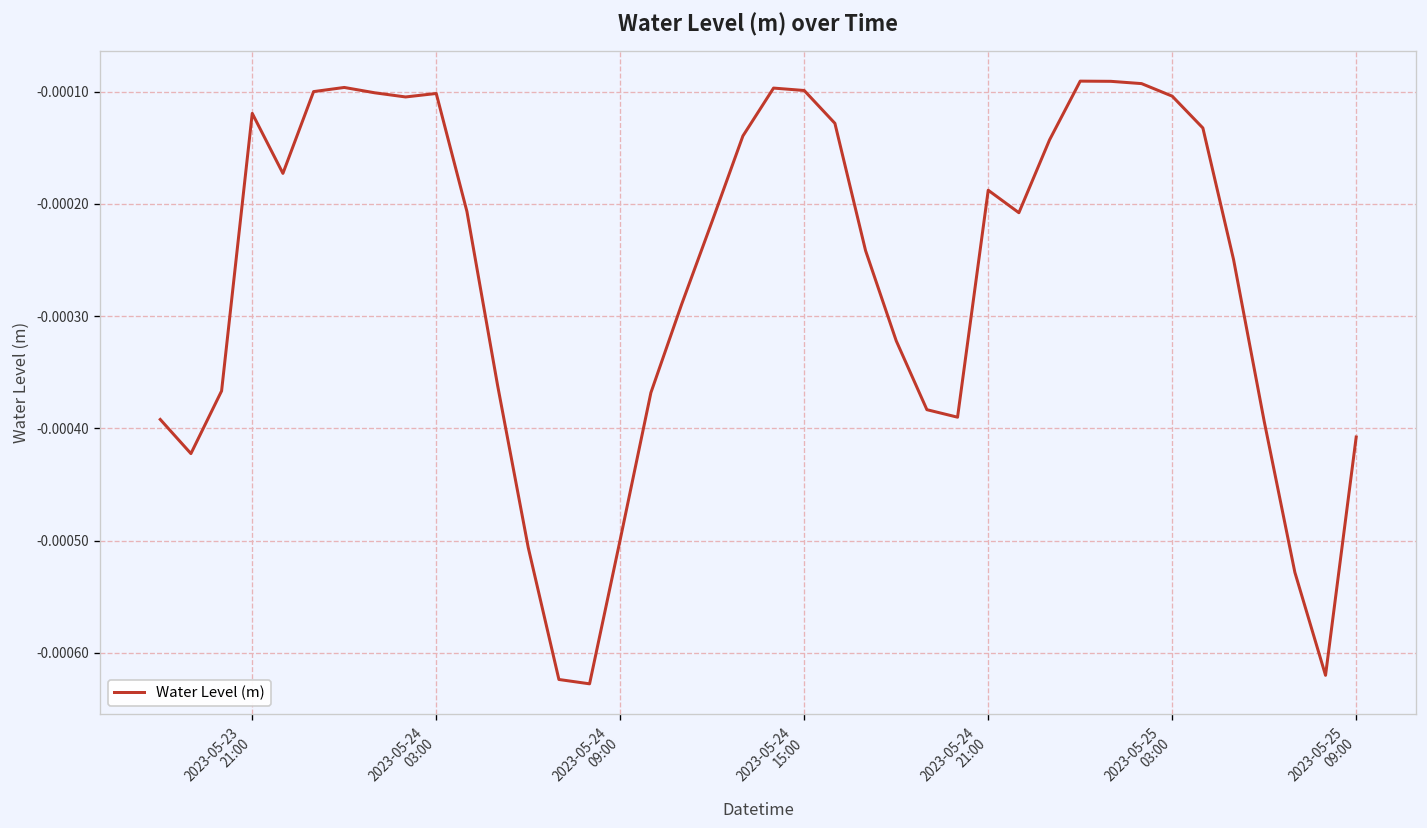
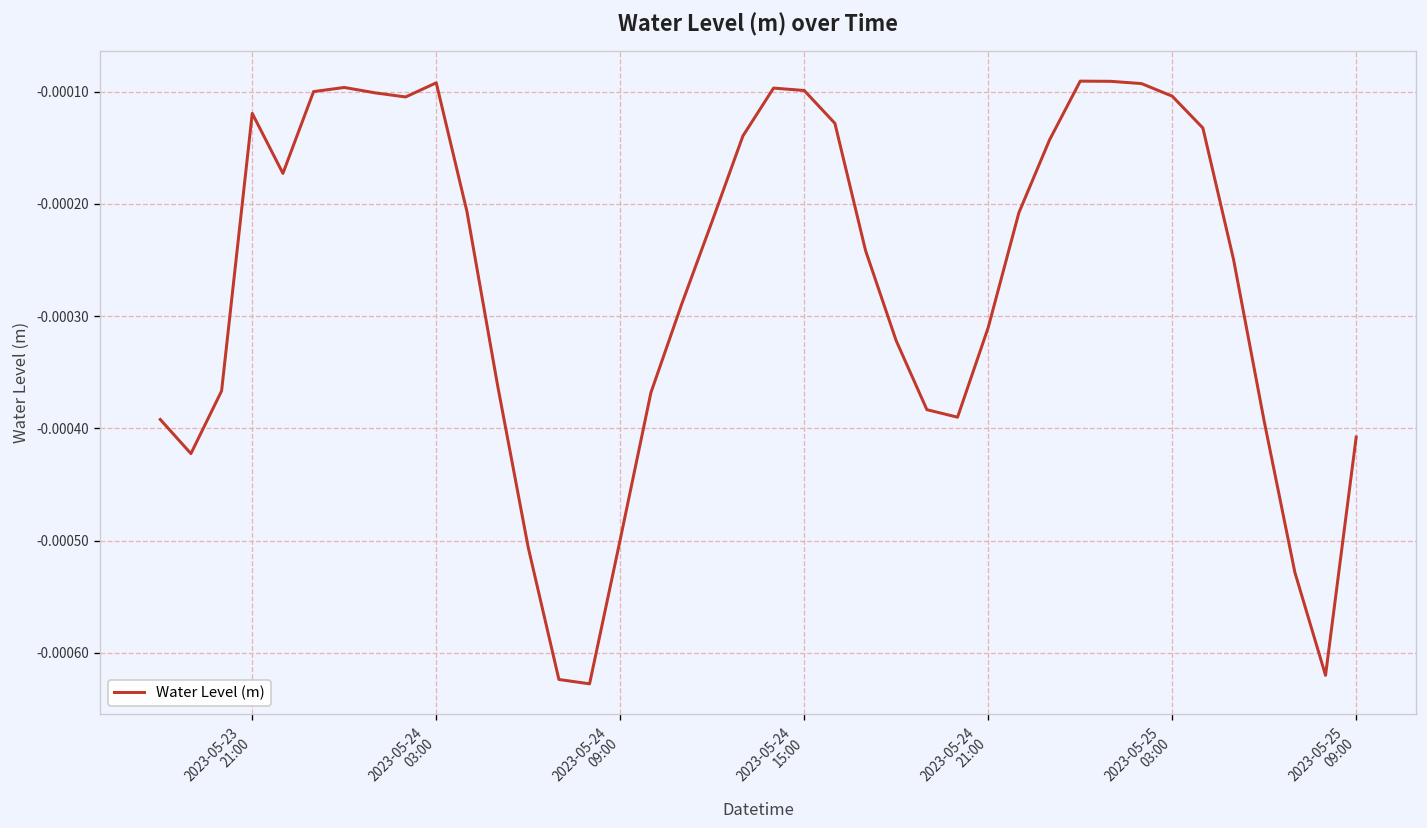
2023-05-24 03:00: -0.00010 -> -0.00009
2023-05-24 21:00: -0.00019 -> -0.00031
